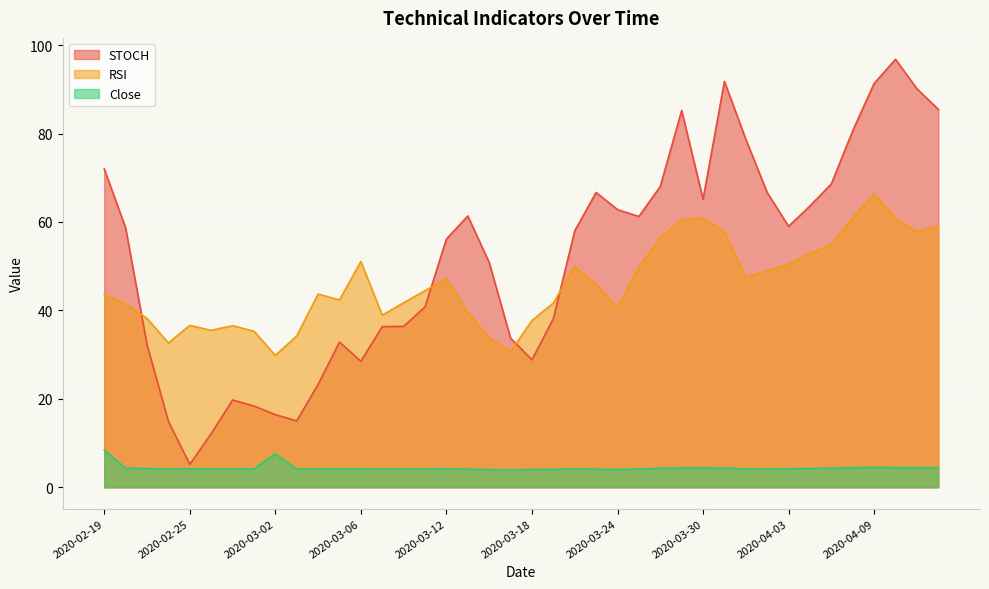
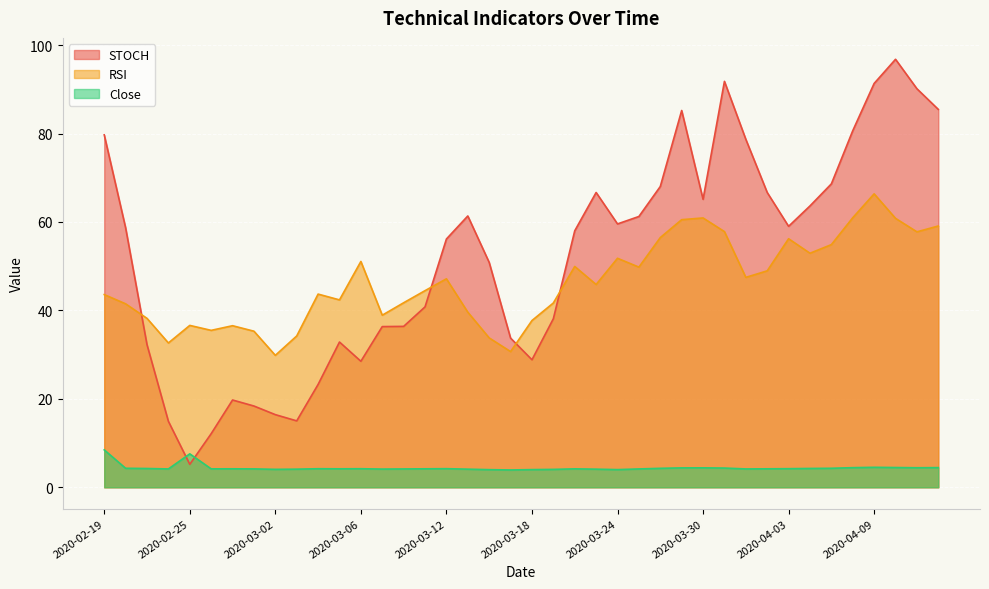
STOCH, 2020-02-19: 72 -> 80
Close, 2020-02-25: 4 -> 8
Close, 2020-03-02: 8 -> 4
STOCH, 2020-03-24: 63 -> 60
RSI, 2020-03-24: 41 -> 52
RSI, 2020-04-03: 50 -> 56
